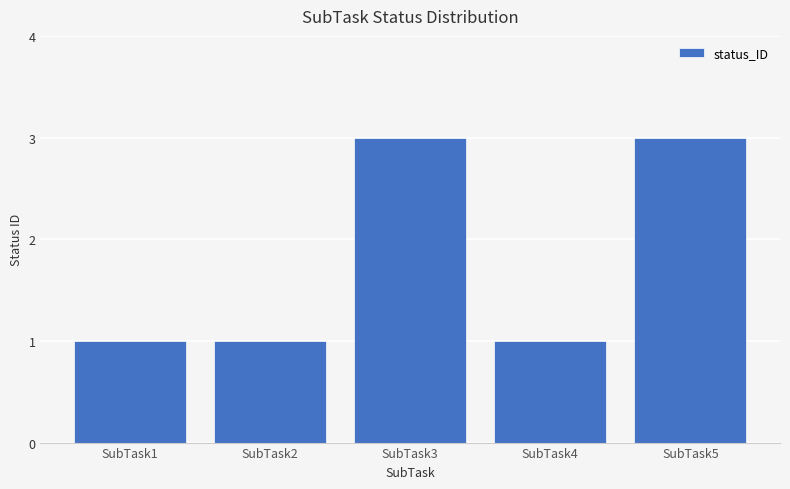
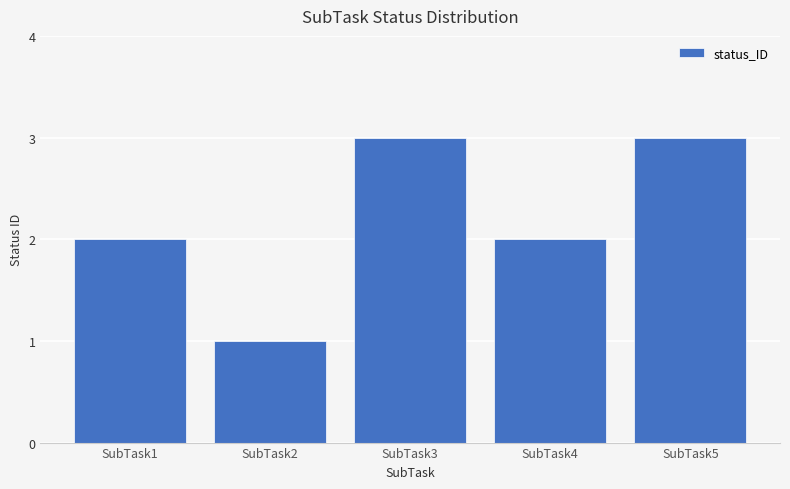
SubTask1: 1 -> 2
SubTask4: 1 -> 2
